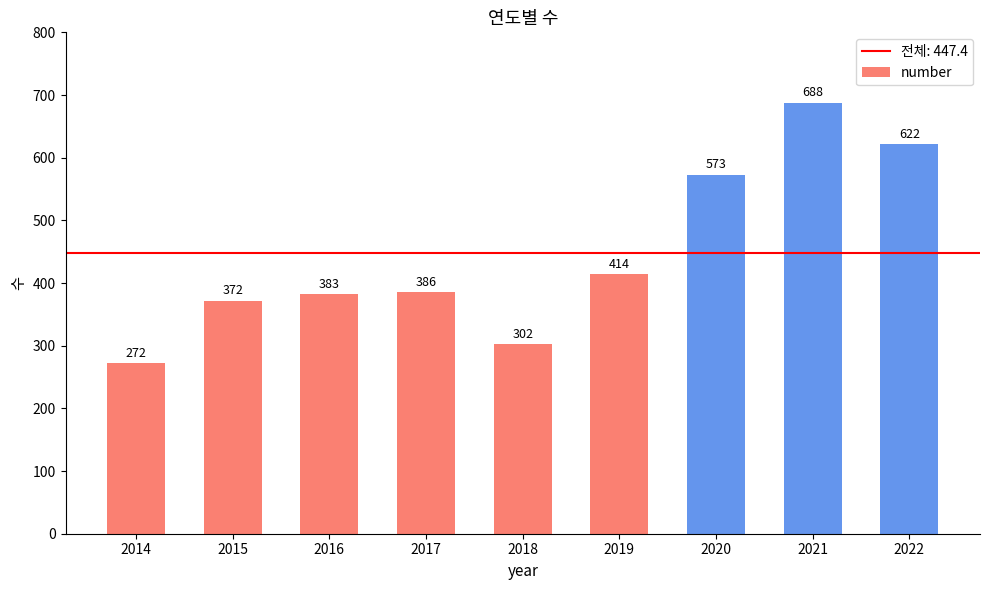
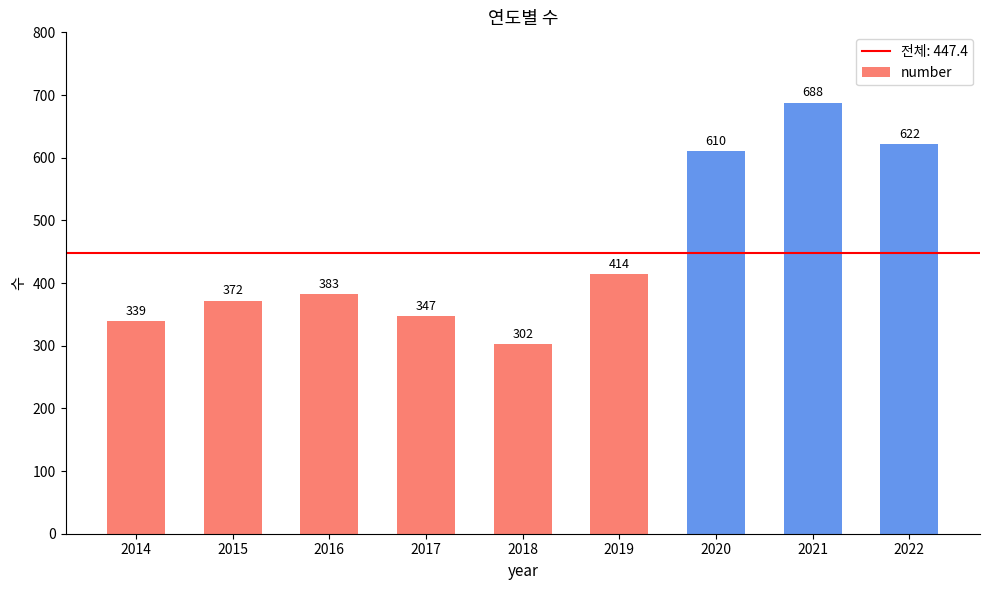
2014: 272 -> 339
2017: 386 -> 347
2020: 573 -> 610
